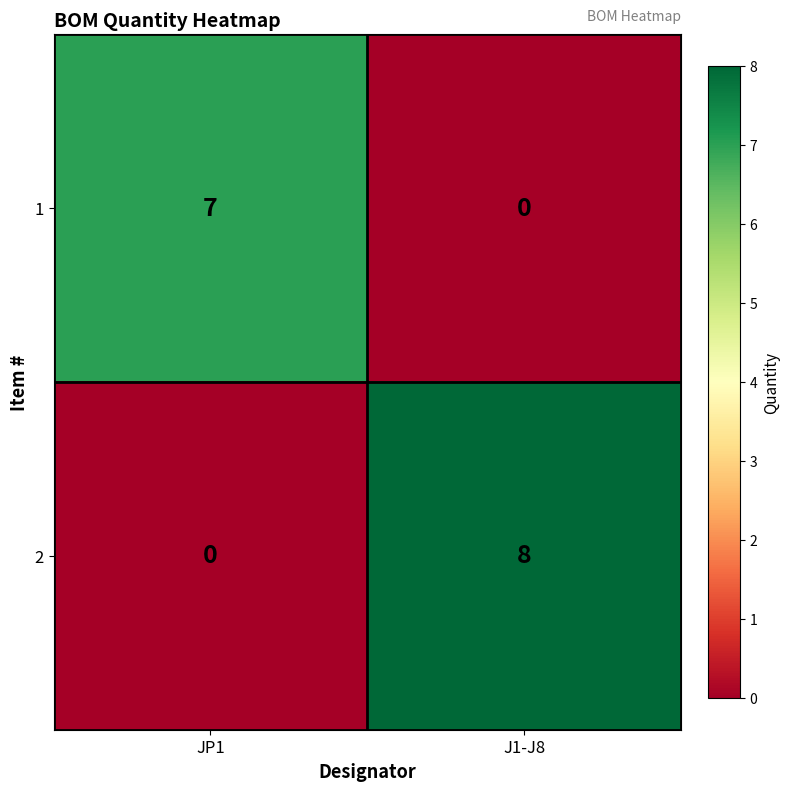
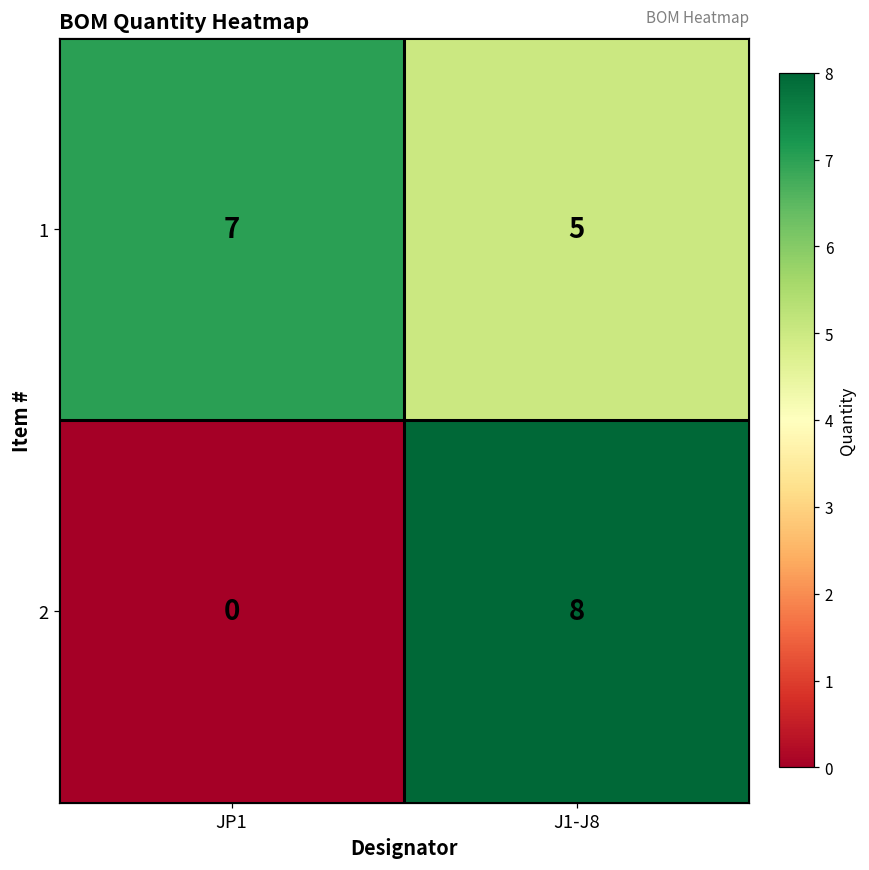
1, J1-J8: 0 -> 5
